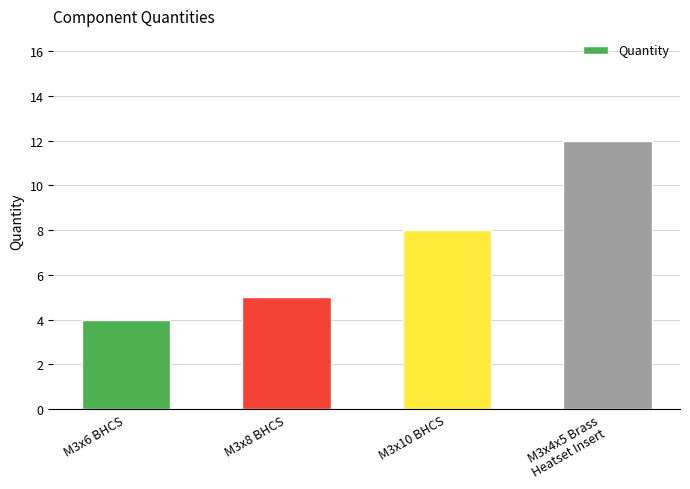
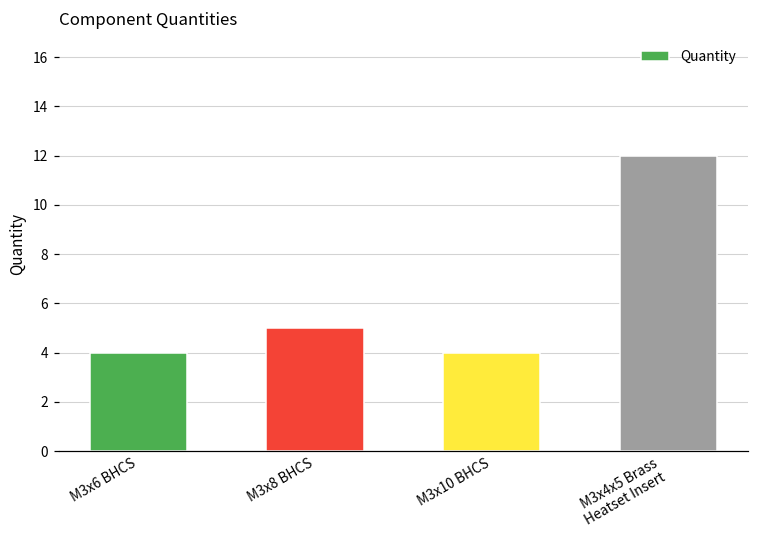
M3x10 BHCS: 8 -> 4
